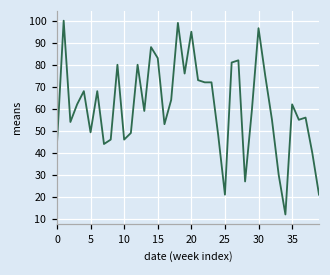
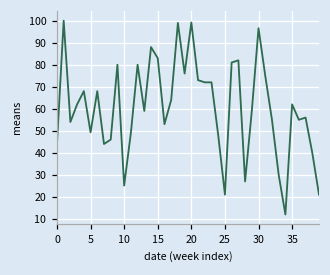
10: 46 -> 25
20: 95 -> 99
